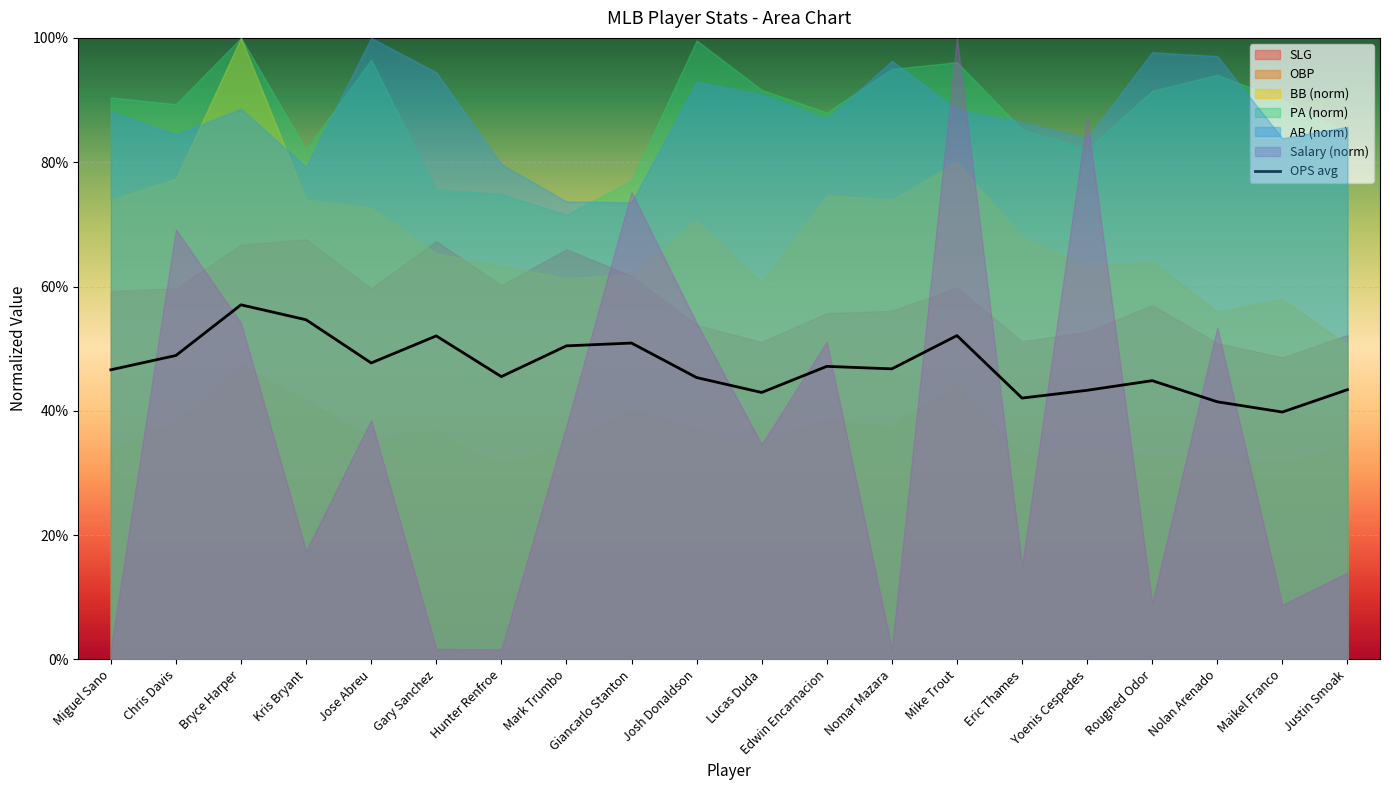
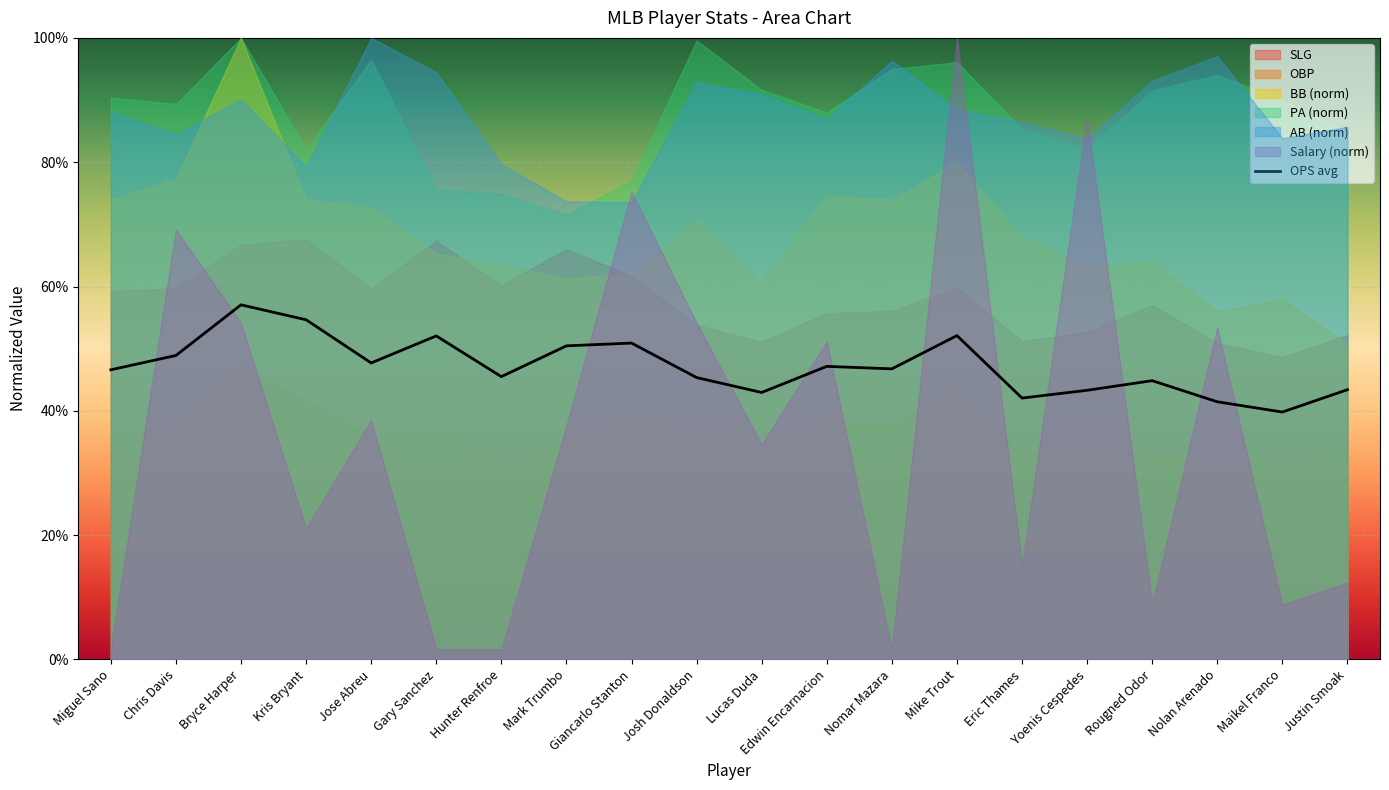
AB (norm), Bryce Harper: 89% -> 90%
Salary (norm), Kris Bryant: 17% -> 21%
AB (norm), Rougned Odor: 98% -> 93%
Salary (norm), Justin Smoak: 14% -> 12%
